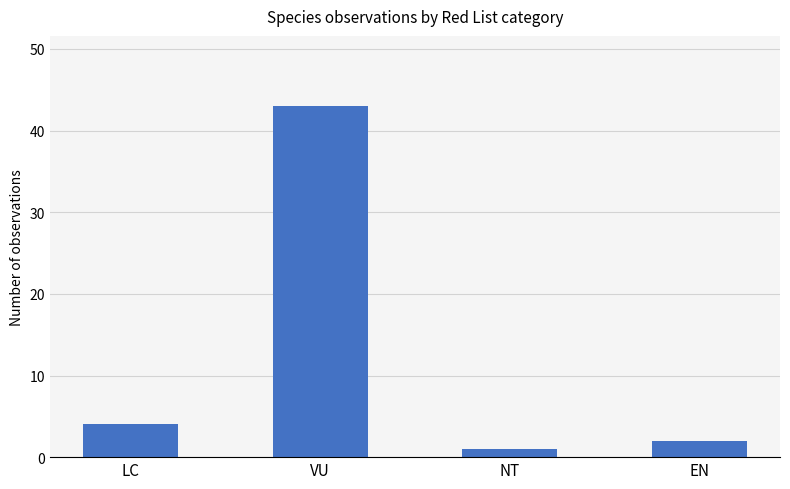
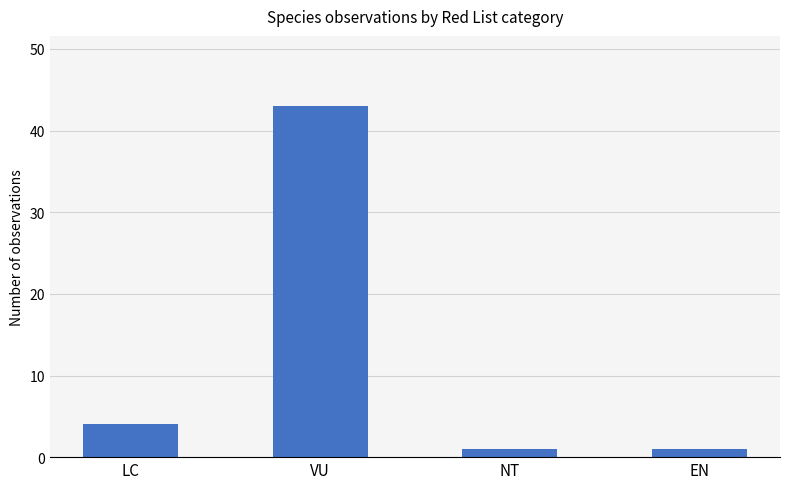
EN: 2 -> 1
